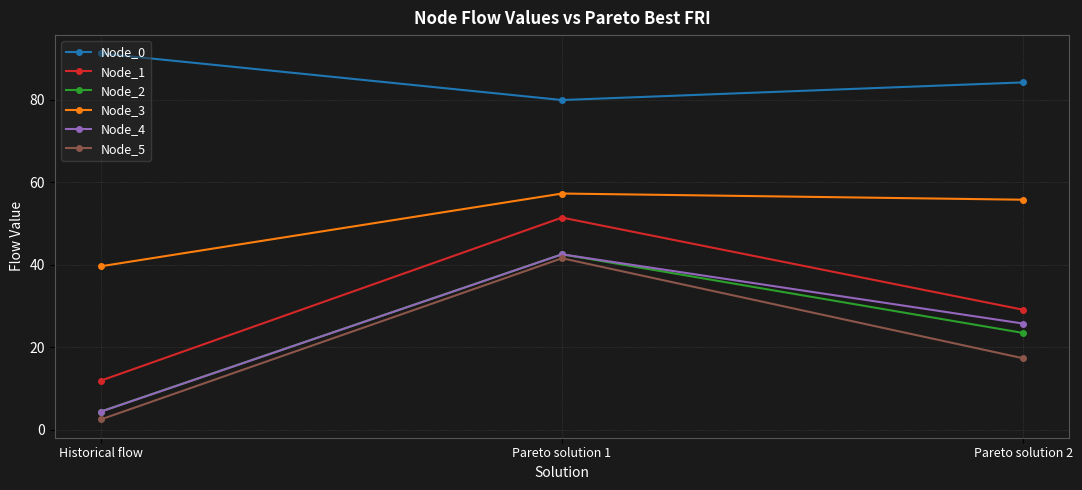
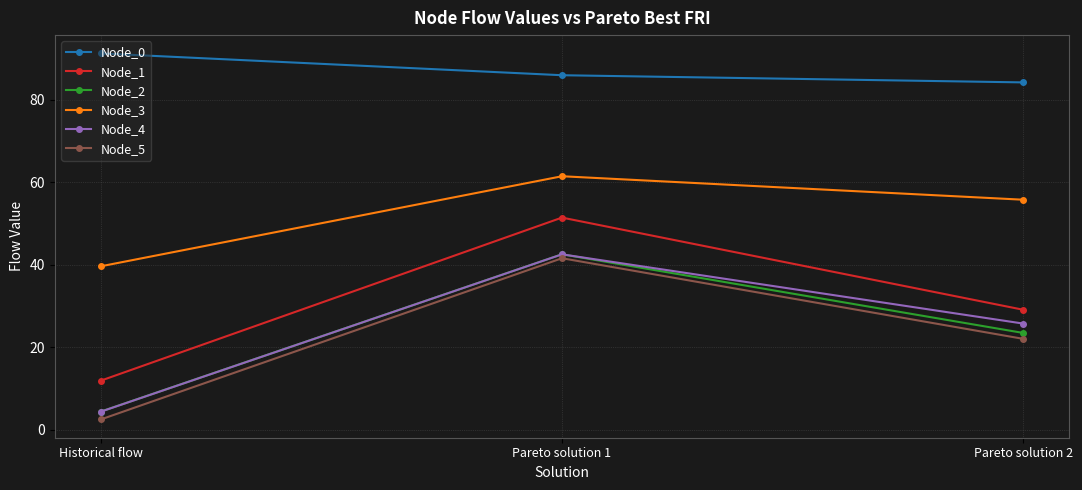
Node_0, Pareto solution 1: 80 -> 86
Node_3, Pareto solution 1: 57 -> 61
Node_5, Pareto solution 2: 17 -> 22
